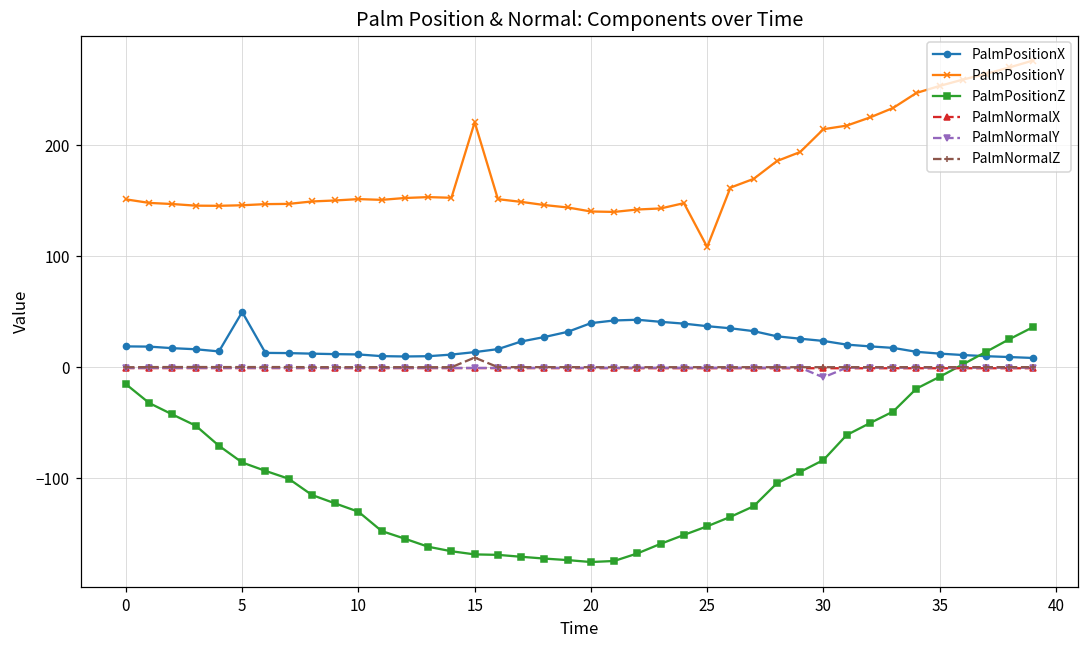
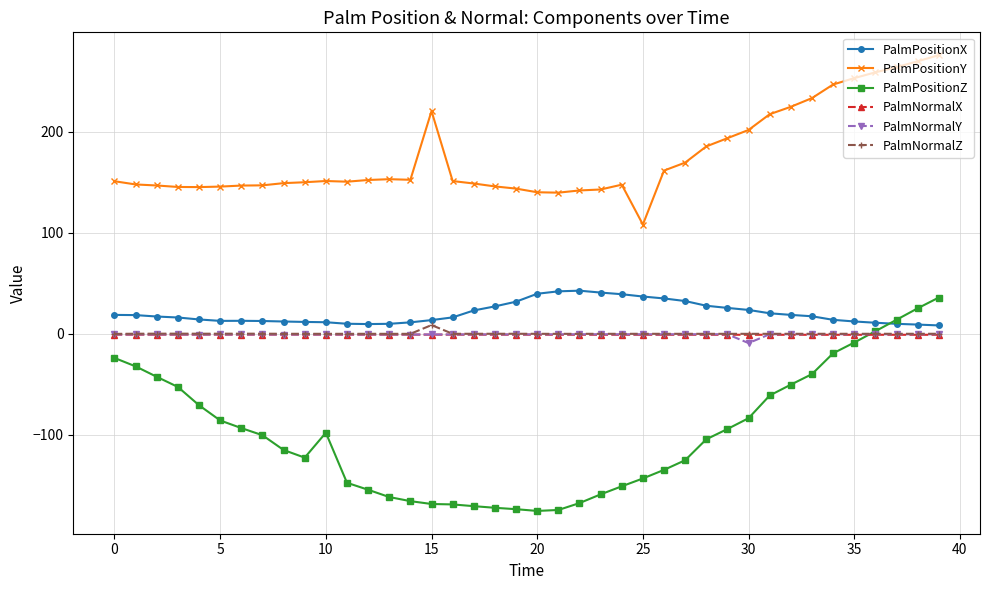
PalmPositionZ, 0: -15 -> -24
PalmPositionX, 5: 50 -> 13
PalmPositionZ, 10: -130 -> -98
PalmPositionY, 30: 214 -> 202
